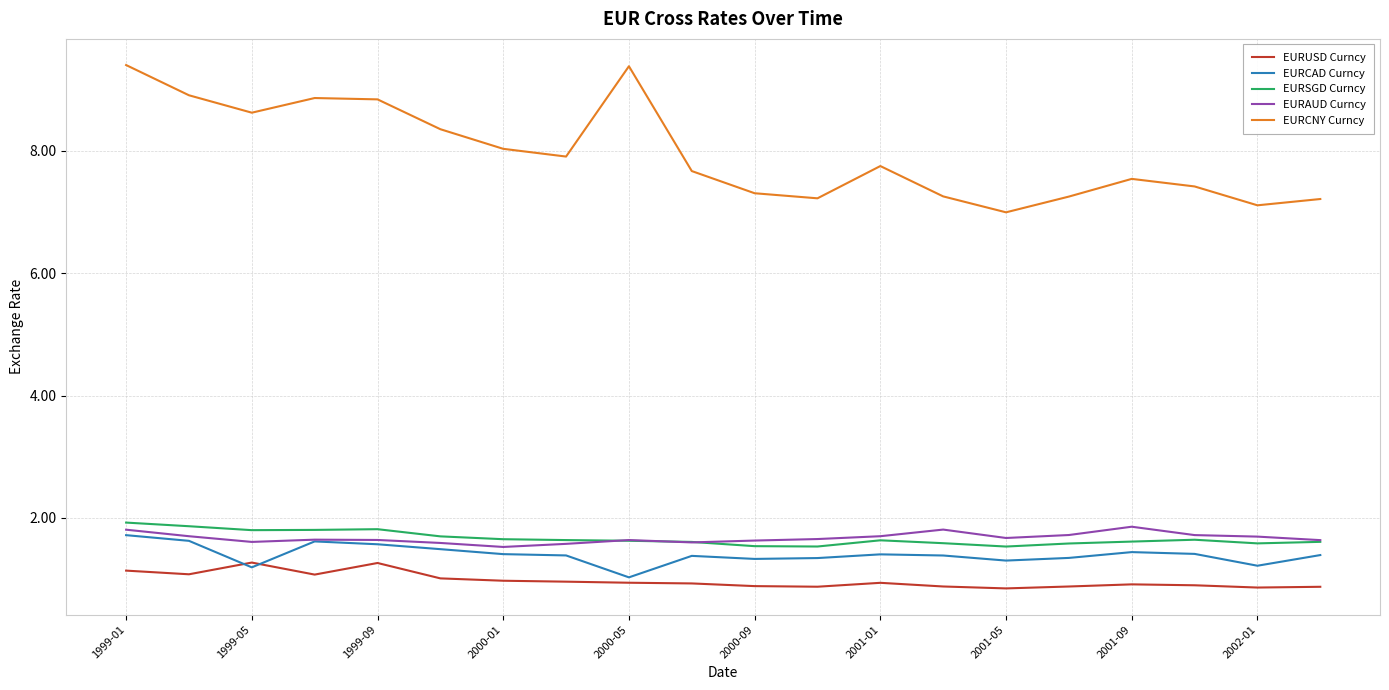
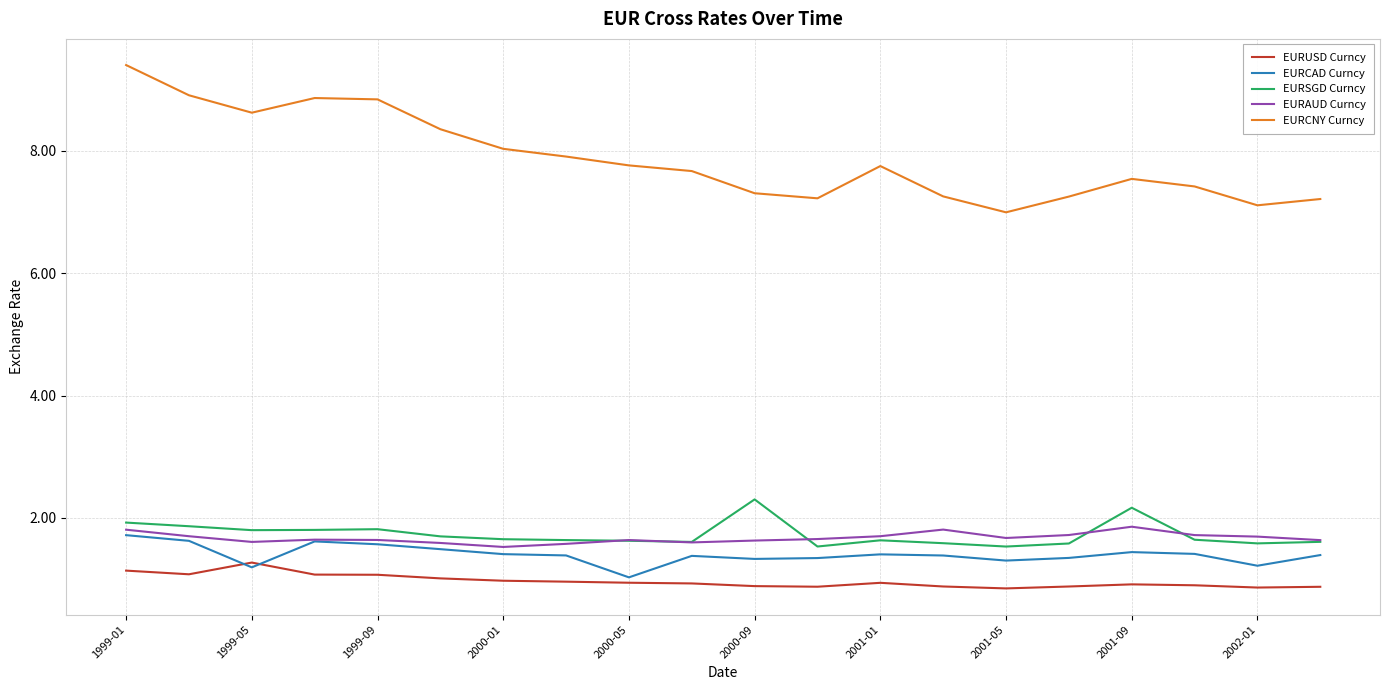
EURUSD Curncy, 1999-09: 1.3 -> 1.1
EURCNY Curncy, 2000-05: 9.4 -> 7.8
EURSGD Curncy, 2000-09: 1.5 -> 2.3
EURSGD Curncy, 2001-09: 1.6 -> 2.2
